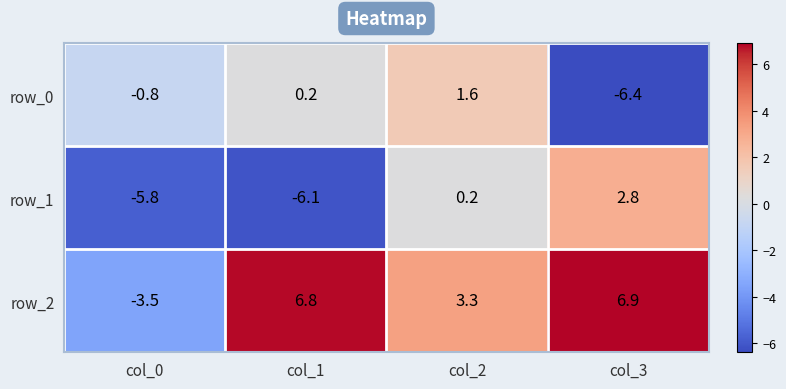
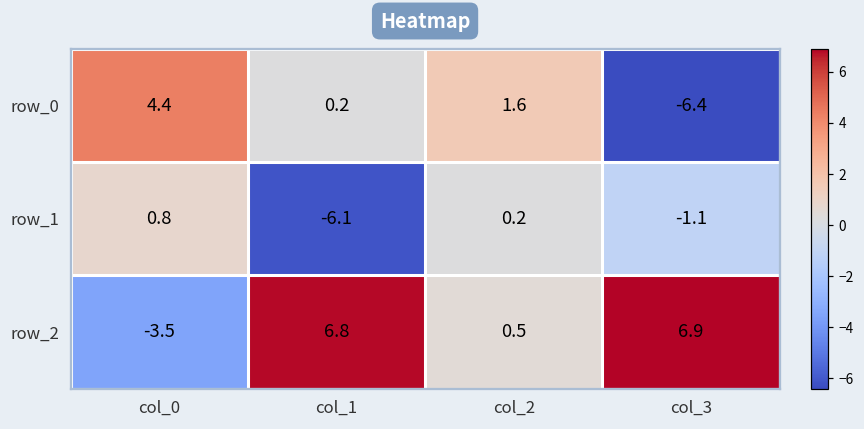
row_0, col_0: -0.8 -> 4.4
row_1, col_0: -5.8 -> 0.8
row_1, col_3: 2.8 -> -1.1
row_2, col_2: 3.3 -> 0.5
